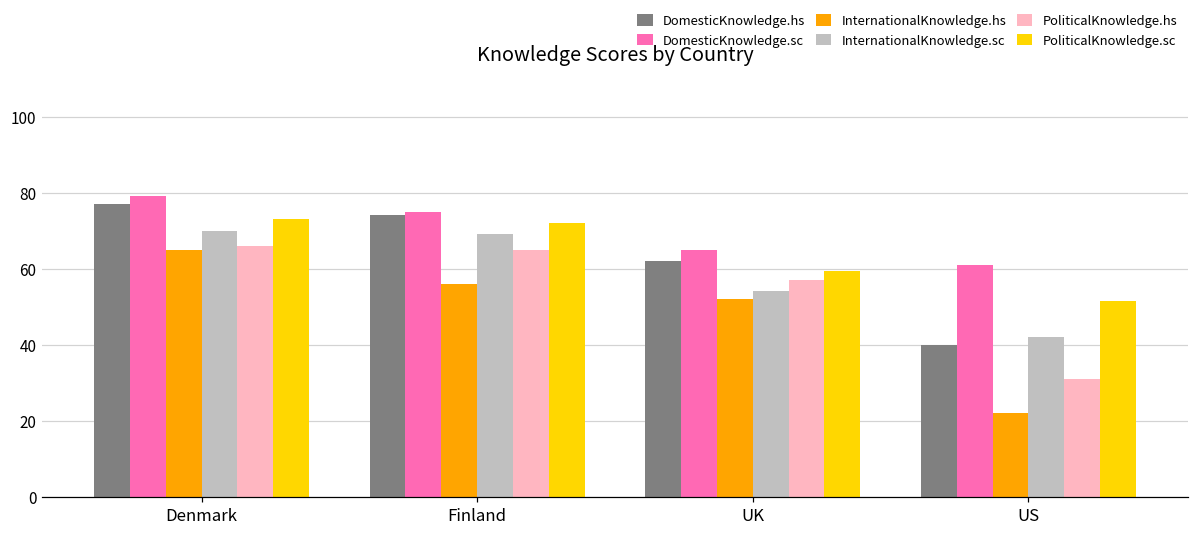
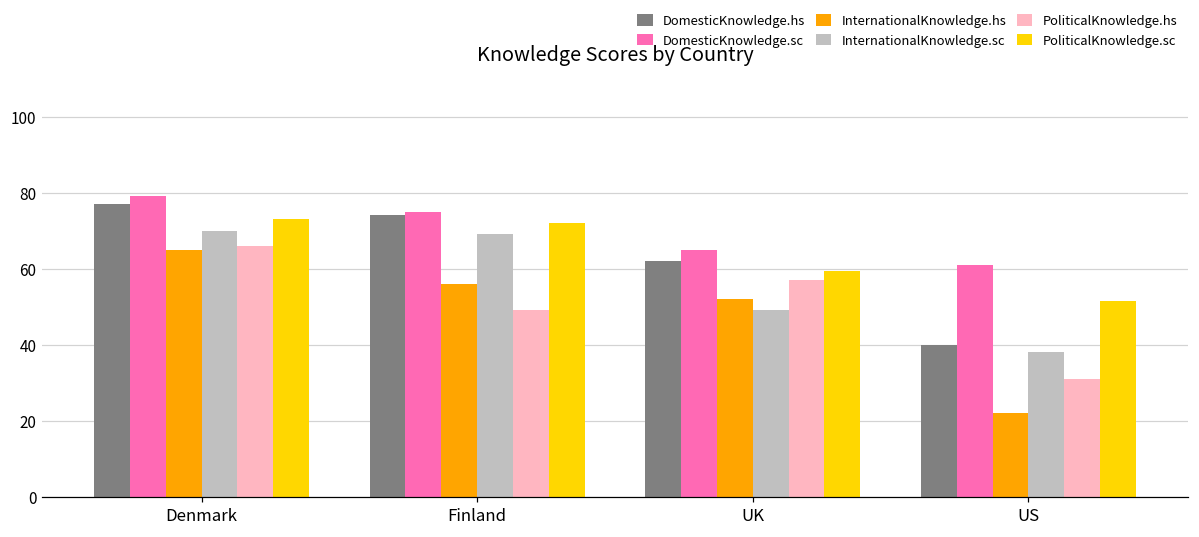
PoliticalKnowledge.hs, Finland: 65 -> 49
InternationalKnowledge.sc, UK: 54 -> 49
InternationalKnowledge.sc, US: 42 -> 38
